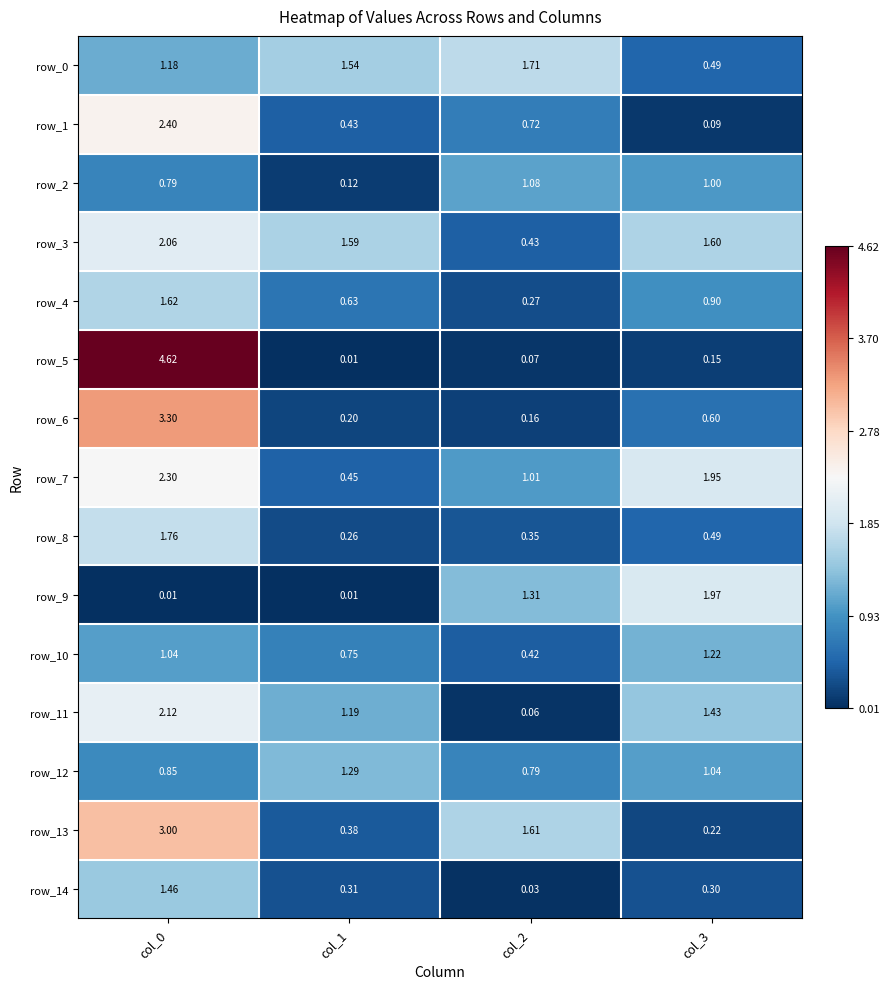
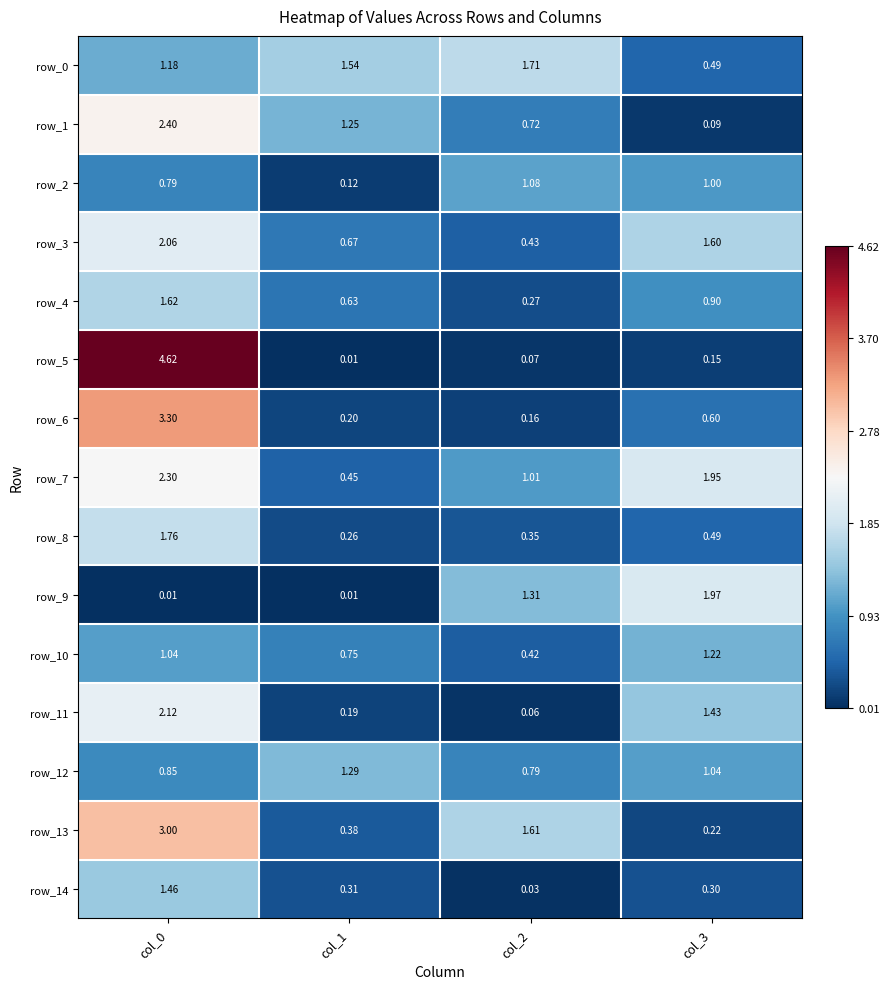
row_1, col_1: 0.43 -> 1.25
row_3, col_1: 1.59 -> 0.67
row_11, col_1: 1.19 -> 0.19
